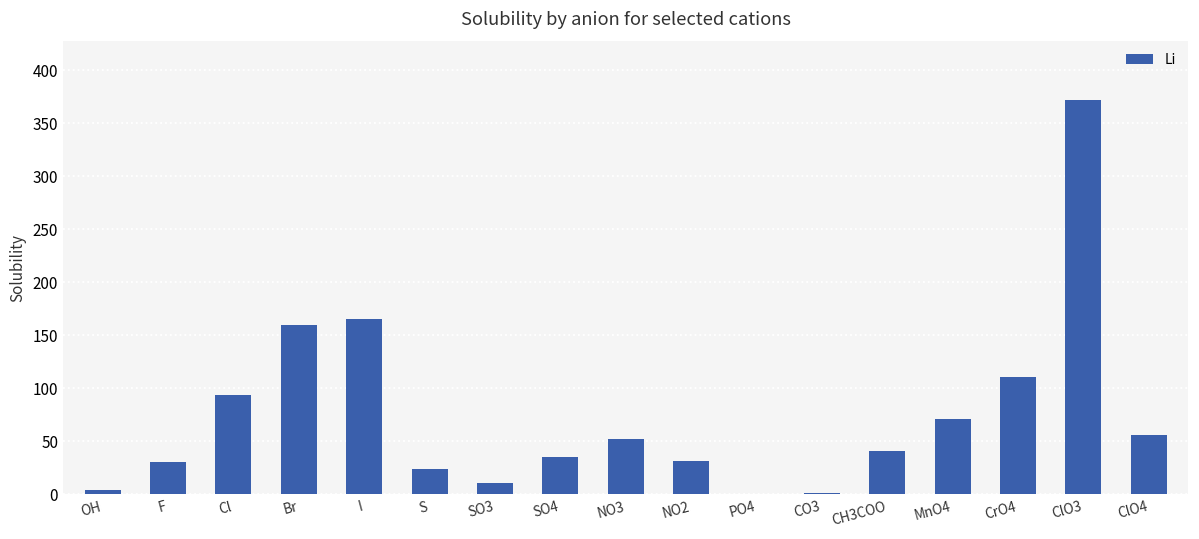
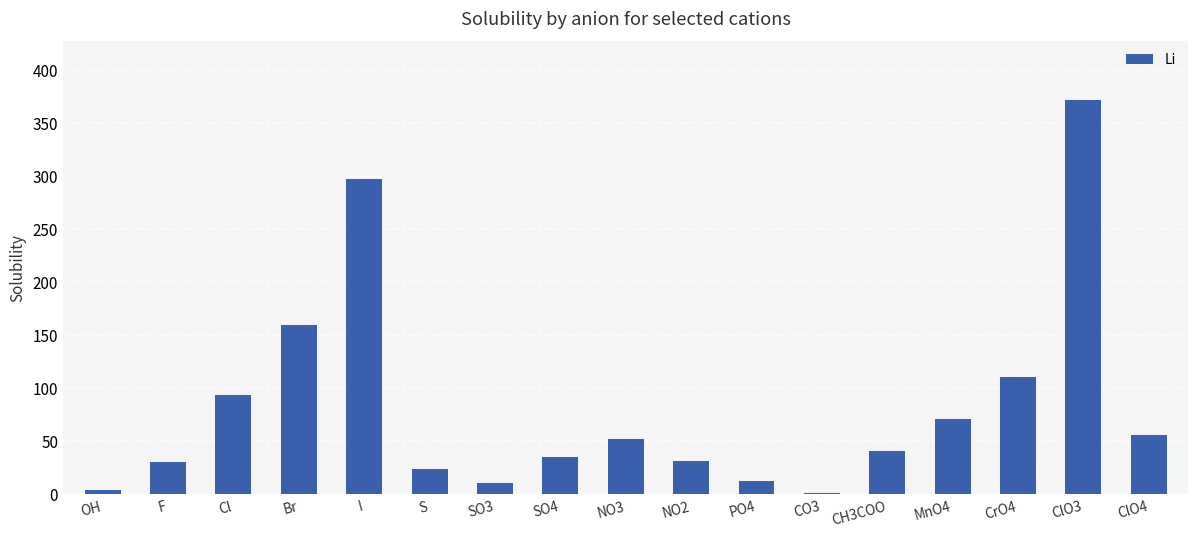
I: 170 -> 300
PO4: 0 -> 10
